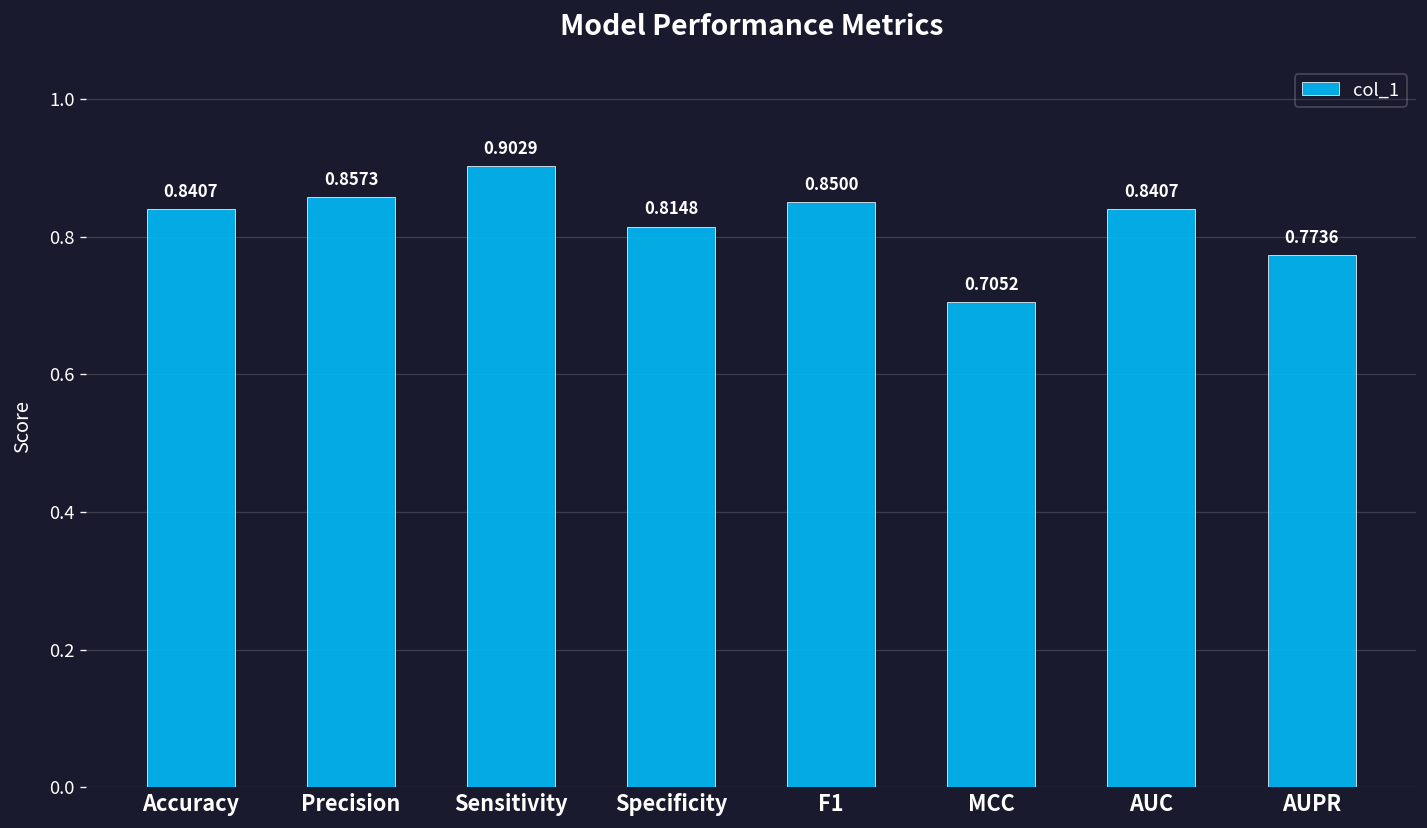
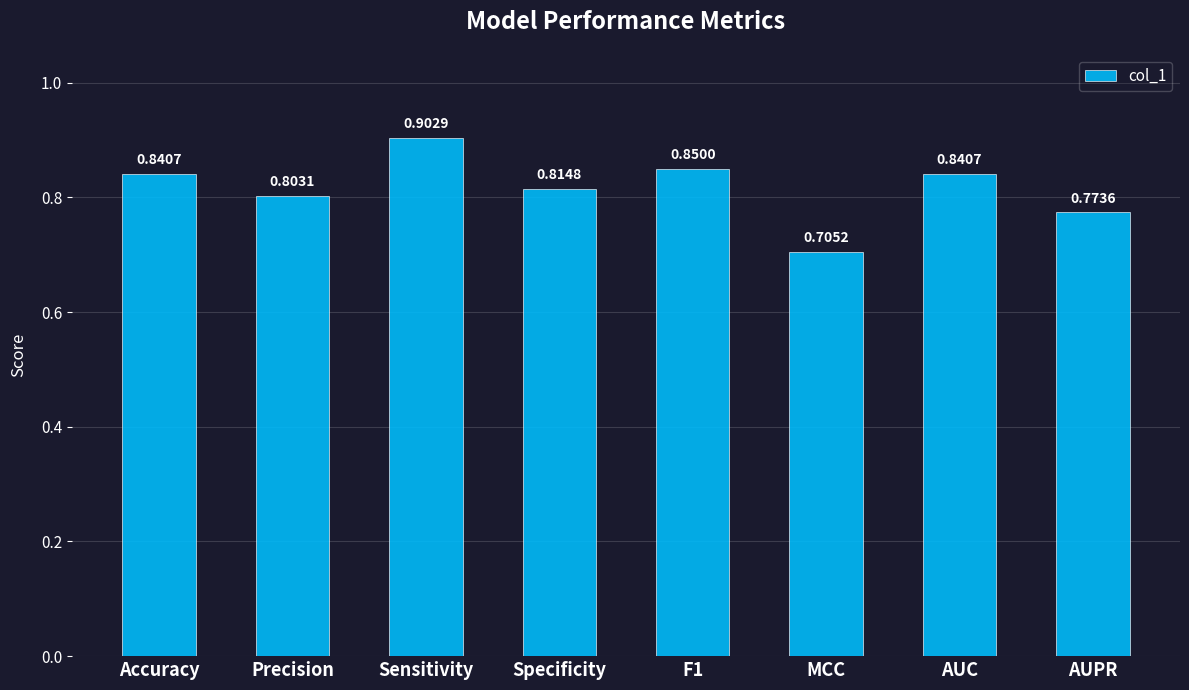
Precision: 0.8573 -> 0.8031
